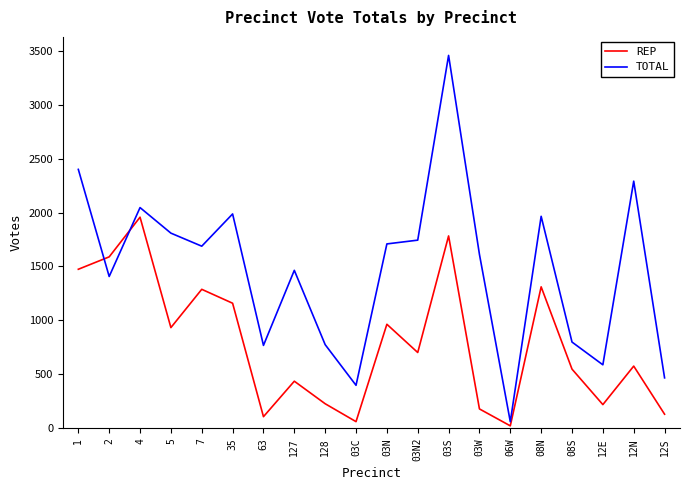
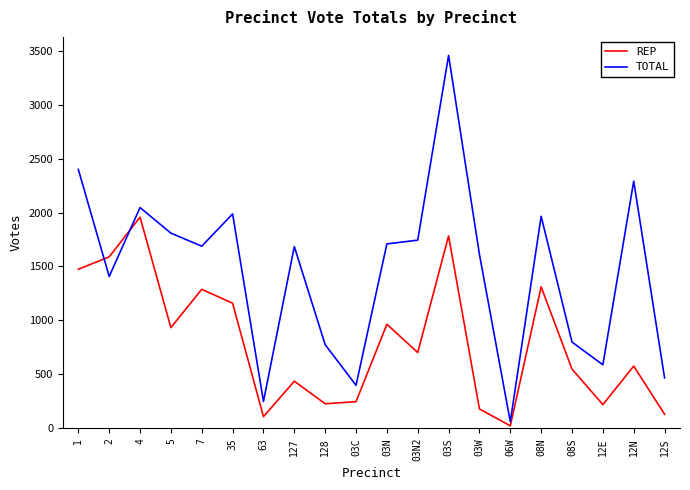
TOTAL, 63: 770 -> 250
TOTAL, 127: 1460 -> 1680
REP, 03C: 60 -> 250
